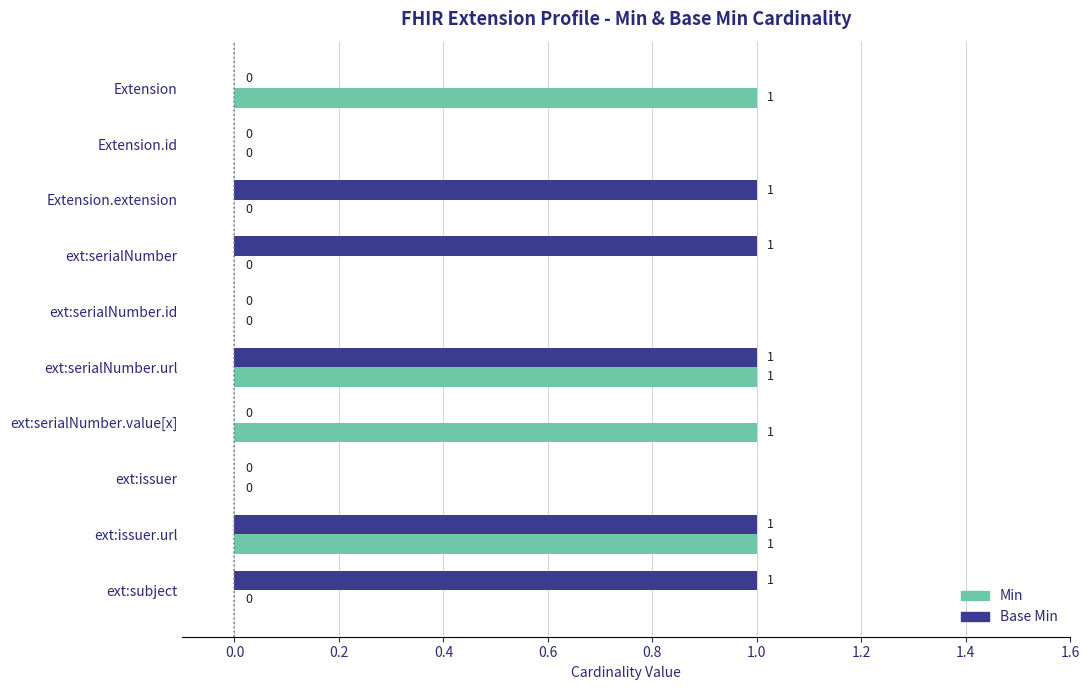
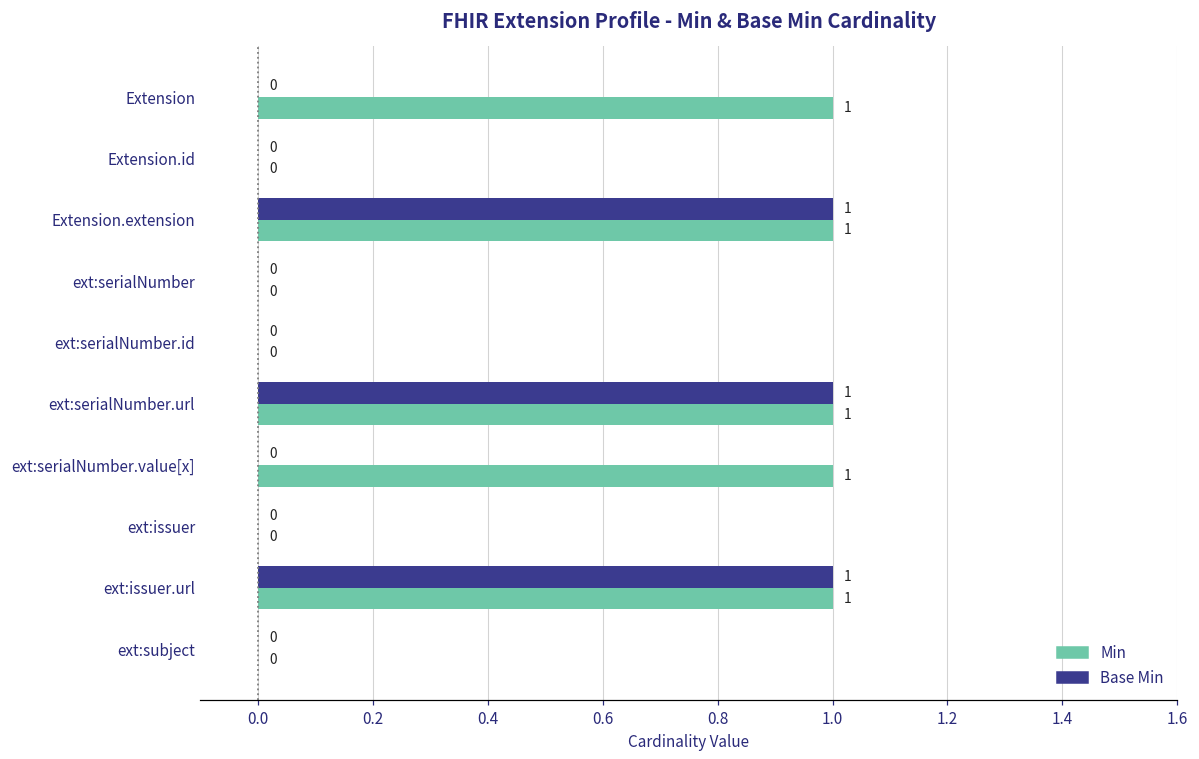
Min, Extension.extension: 0 -> 1
Base Min, ext:serialNumber: 1 -> 0
Base Min, ext:subject: 1 -> 0
